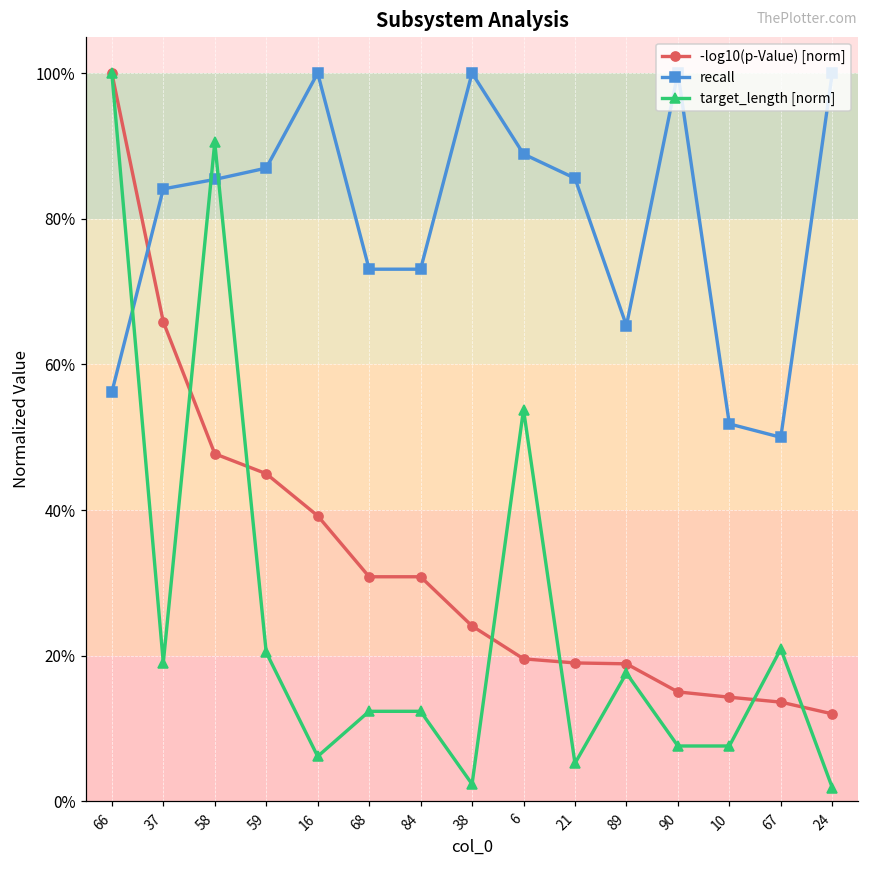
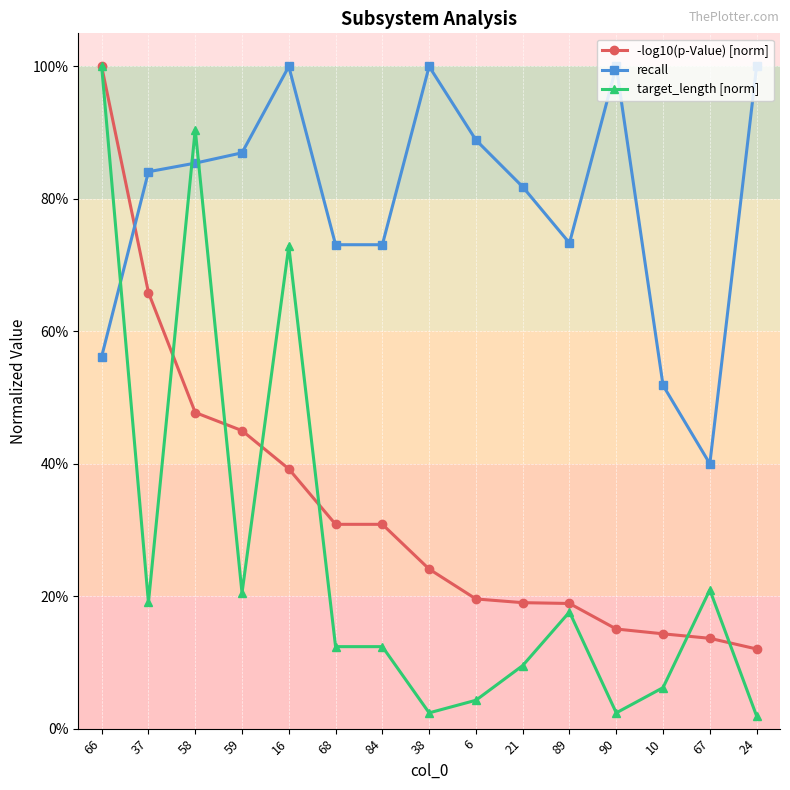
target_length [norm], 16: 6% -> 73%
target_length [norm], 6: 54% -> 4%
recall, 21: 86% -> 82%
target_length [norm], 21: 5% -> 10%
recall, 89: 65% -> 73%
target_length [norm], 90: 8% -> 2%
target_length [norm], 10: 8% -> 6%
recall, 67: 50% -> 40%
